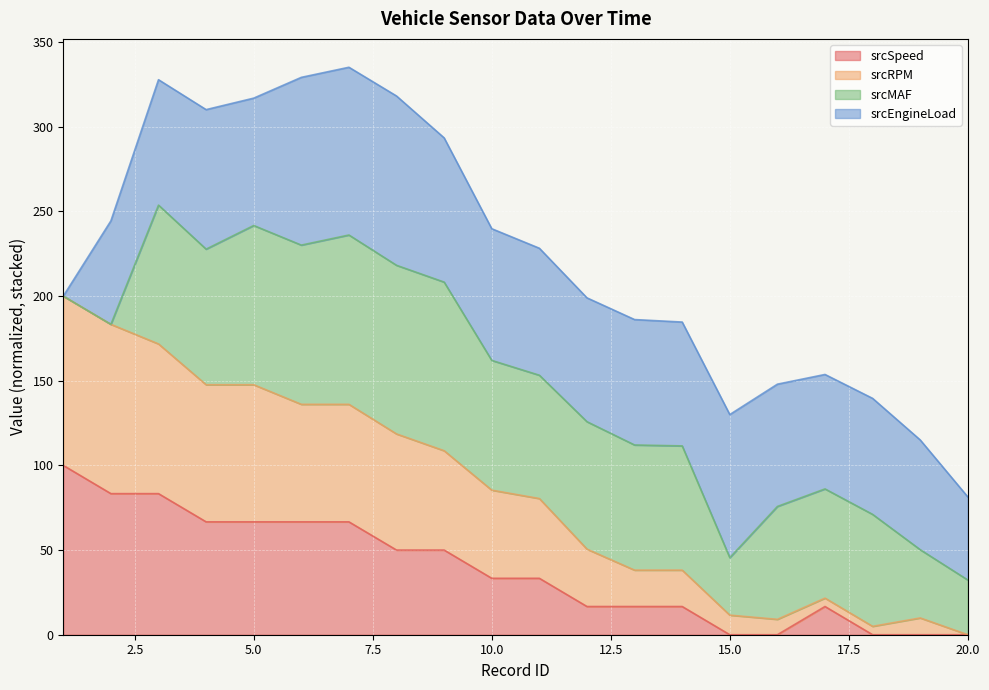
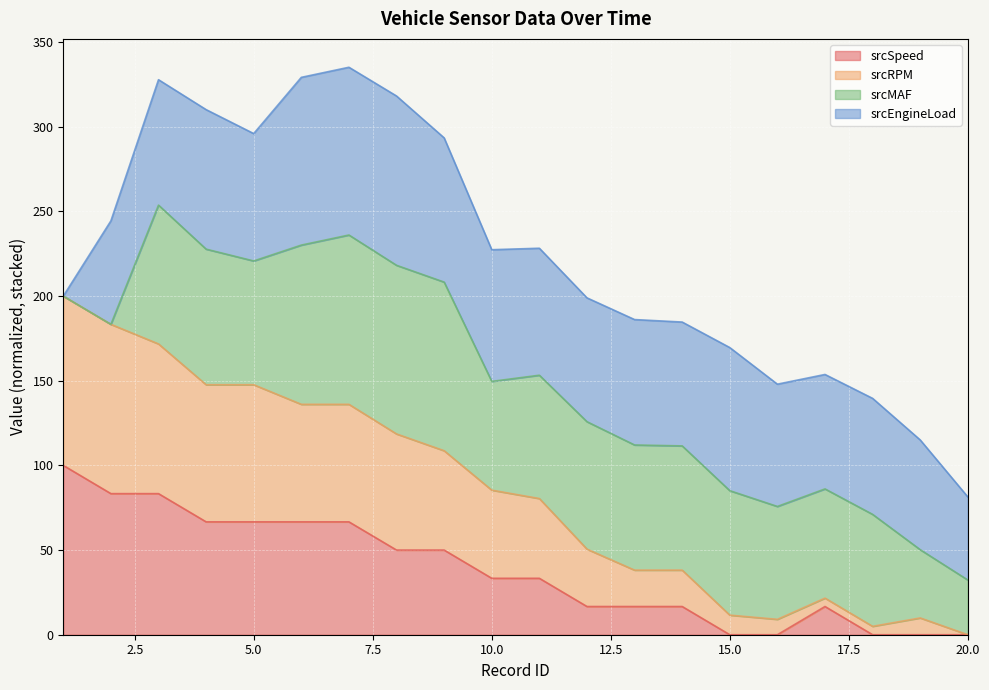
srcMAF, 5.0: 94 -> 73
srcMAF, 10.0: 77 -> 64
srcMAF, 15.0: 34 -> 74
